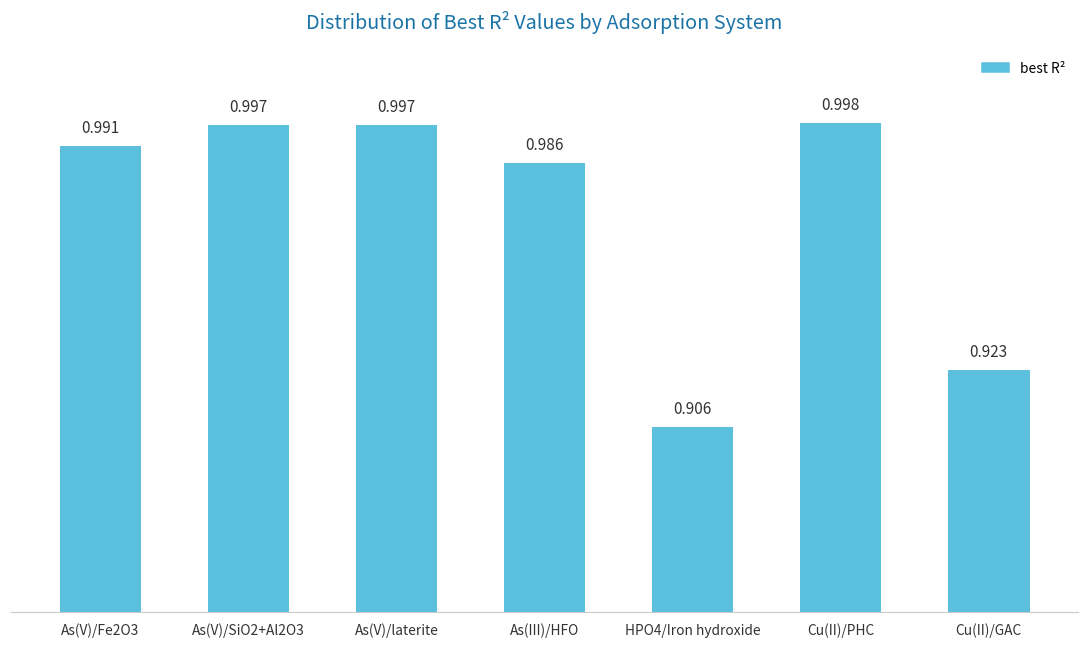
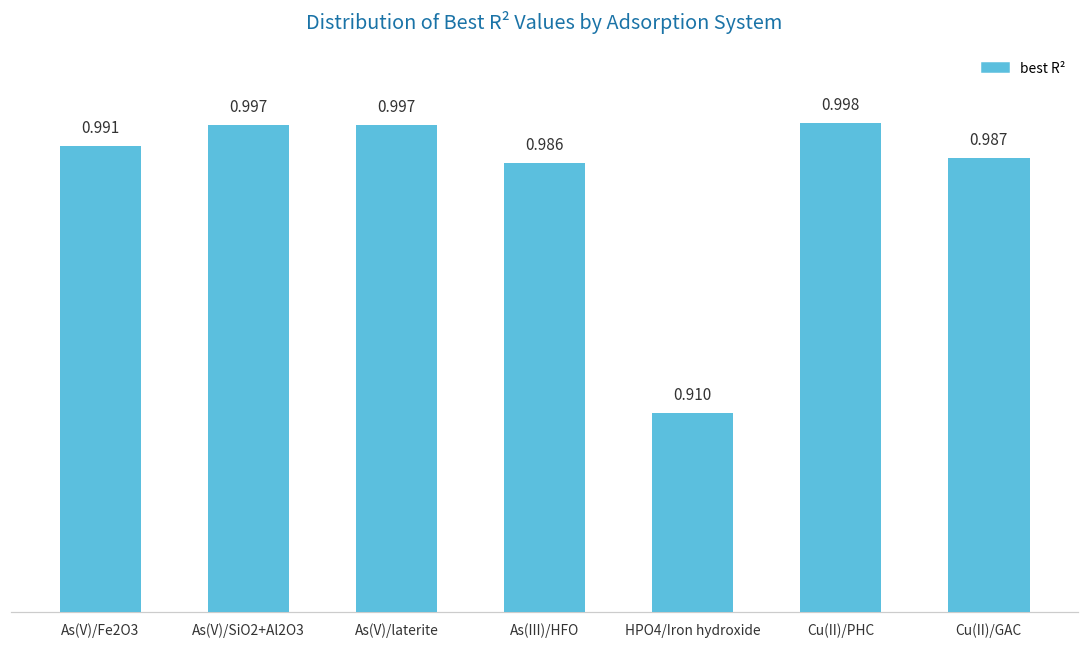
HPO4/Iron hydroxide: 0.906 -> 0.910
Cu(II)/GAC: 0.923 -> 0.987
